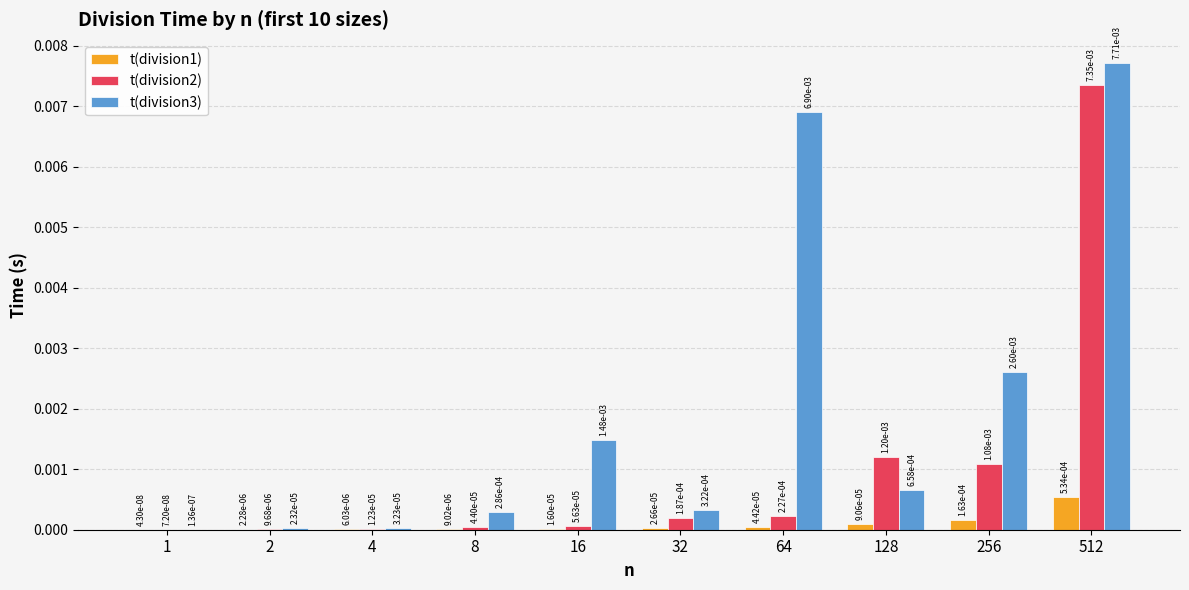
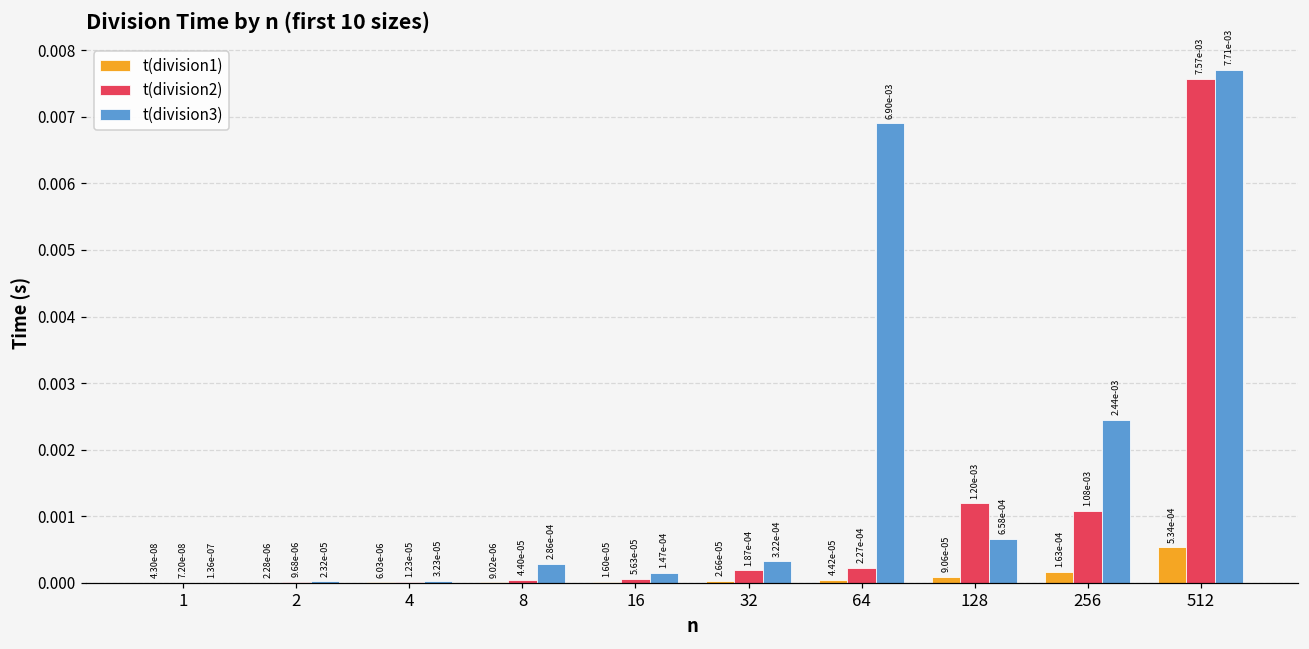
t(division3), 16: 1.48e-03 -> 1.47e-04
t(division3), 256: 2.60e-03 -> 2.44e-03
t(division2), 512: 7.35e-03 -> 7.57e-03
